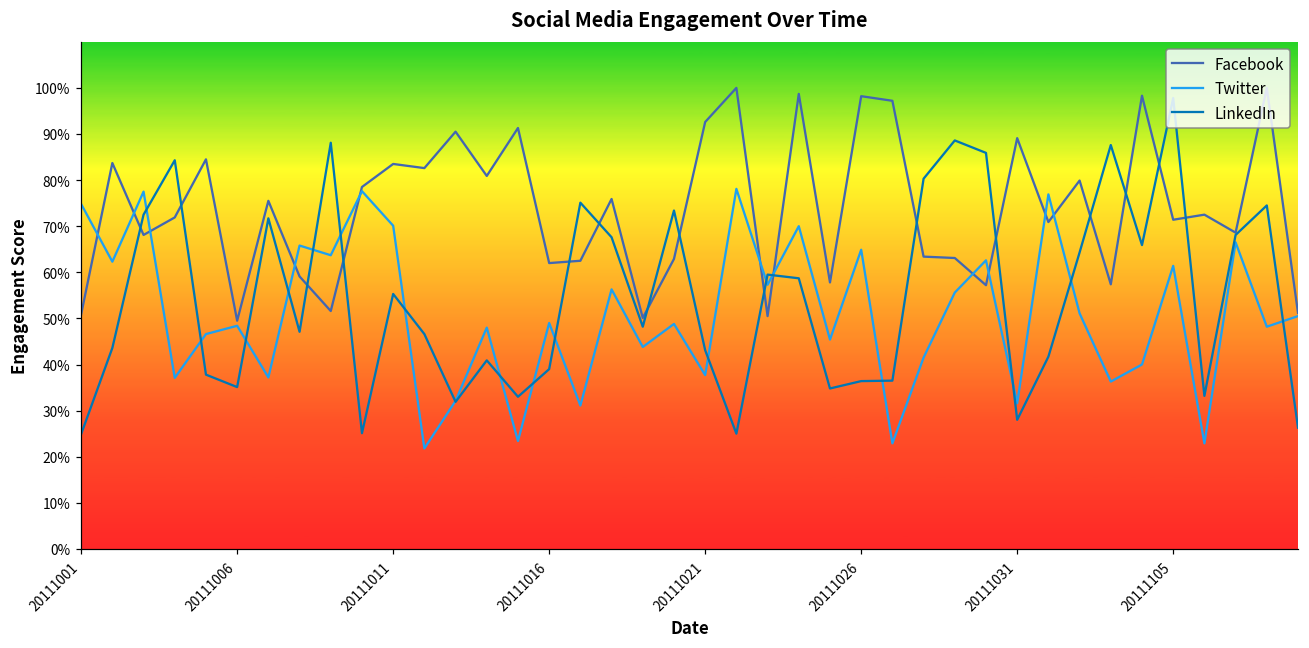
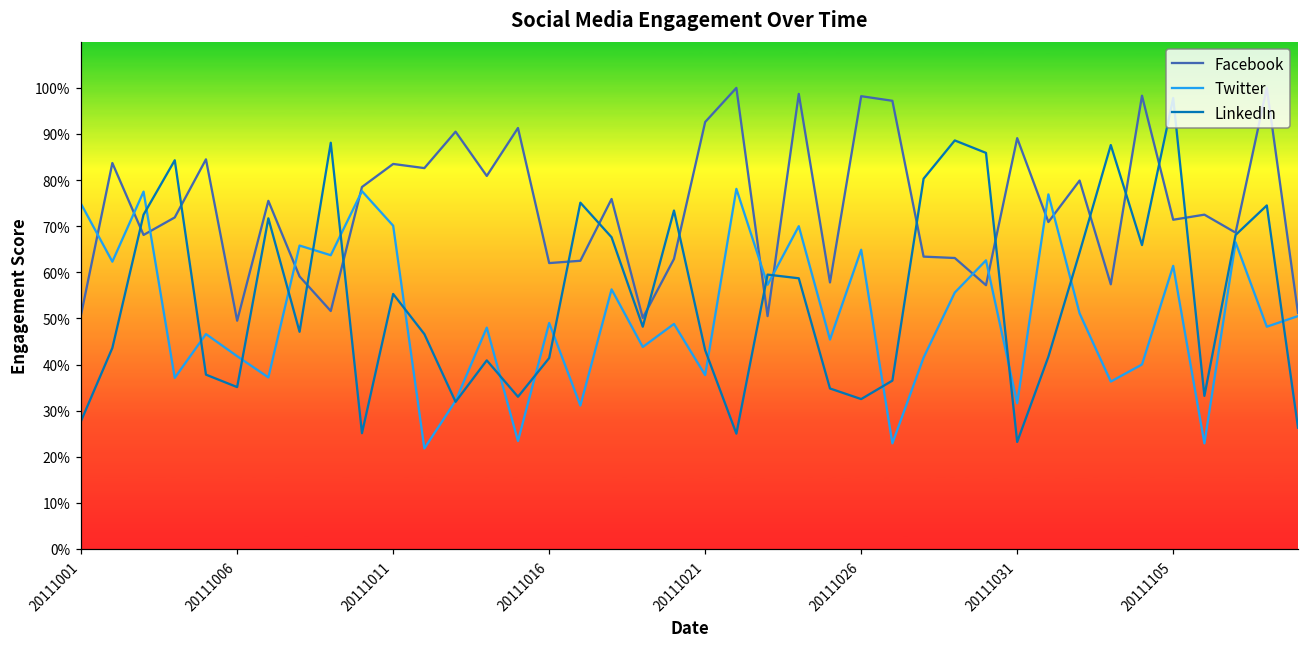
LinkedIn, 20111001: 25% -> 28%
Twitter, 20111006: 48% -> 42%
LinkedIn, 20111016: 39% -> 41%
LinkedIn, 20111026: 36% -> 33%
LinkedIn, 20111031: 28% -> 23%
